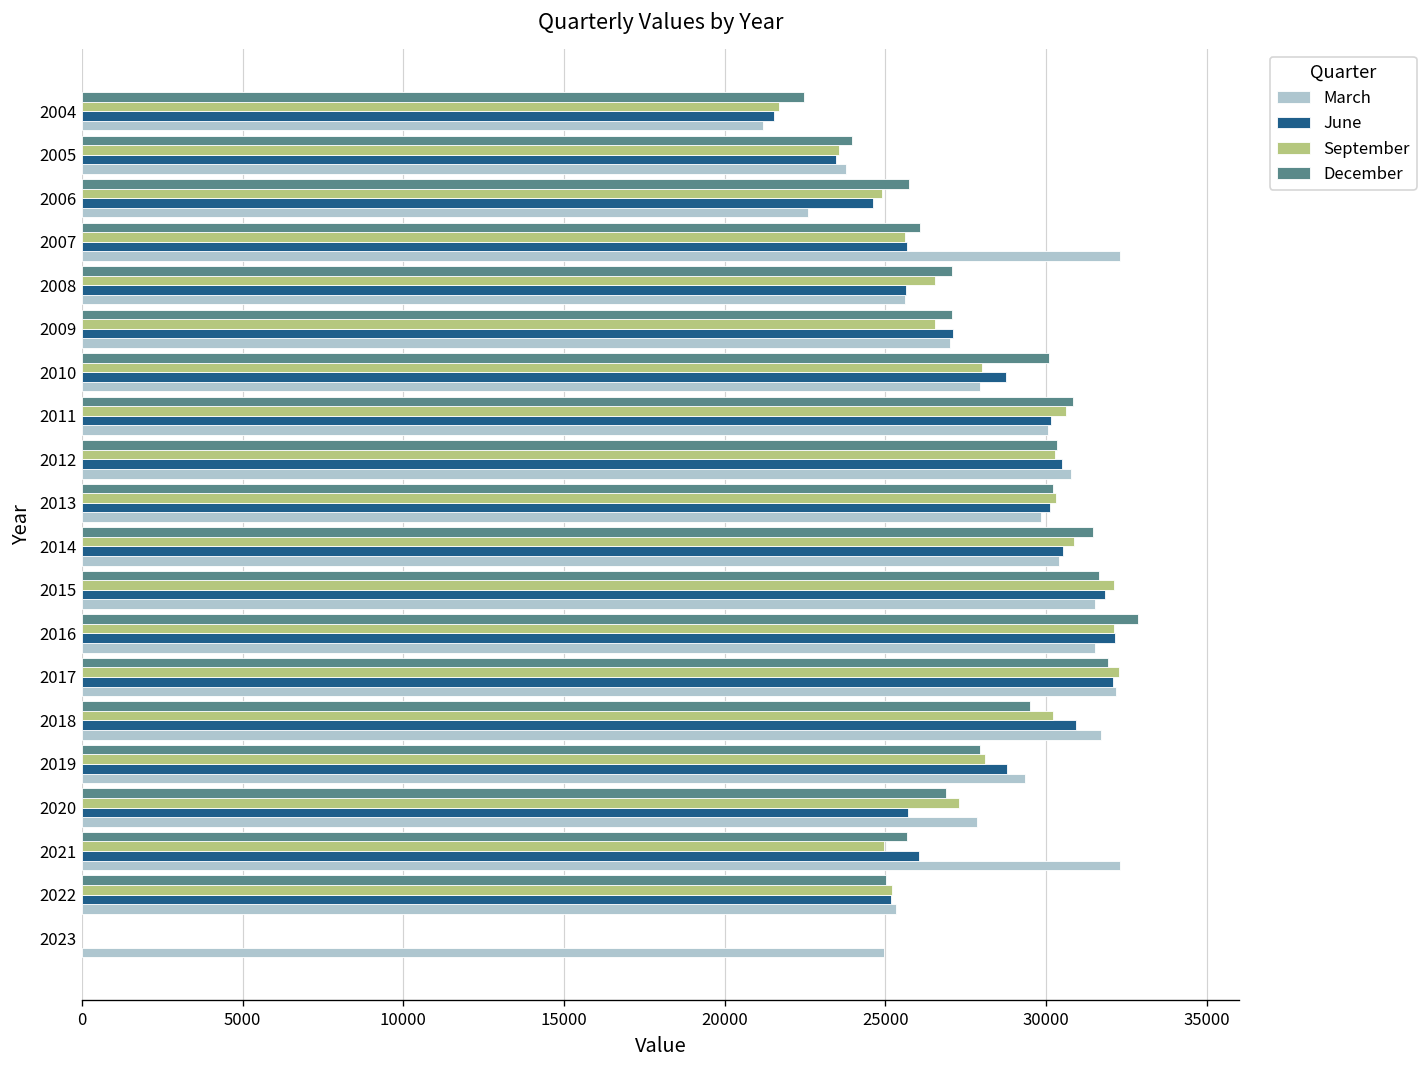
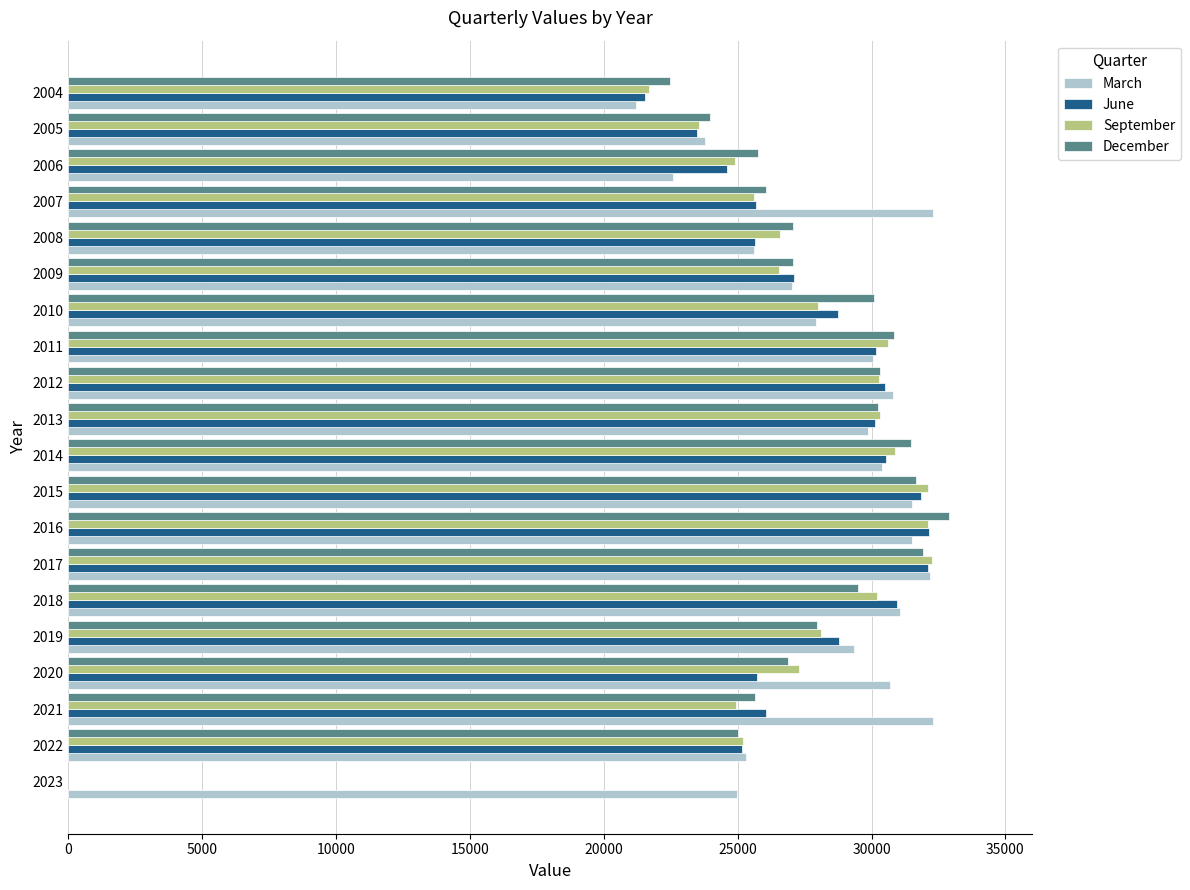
March, 2018: 31700 -> 31100
March, 2020: 27900 -> 30700
